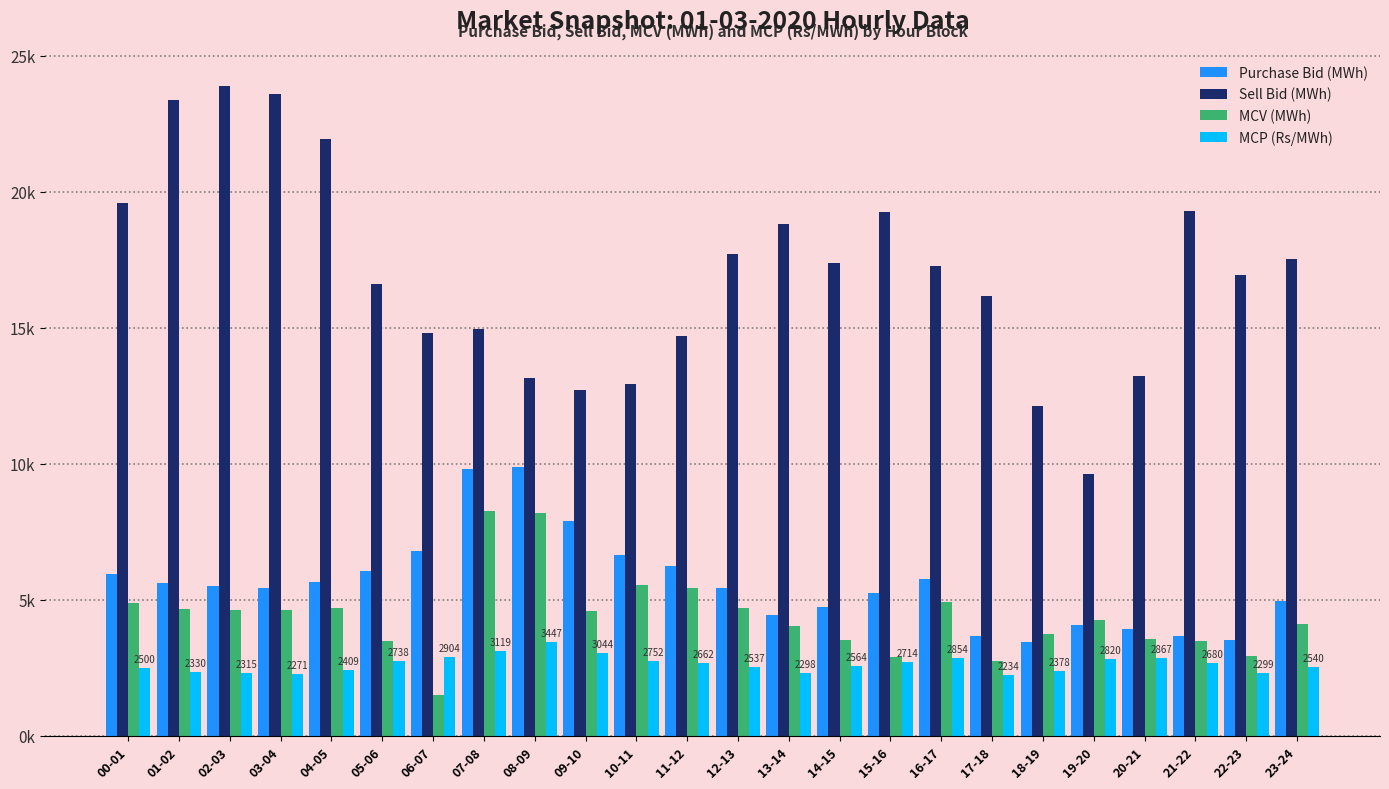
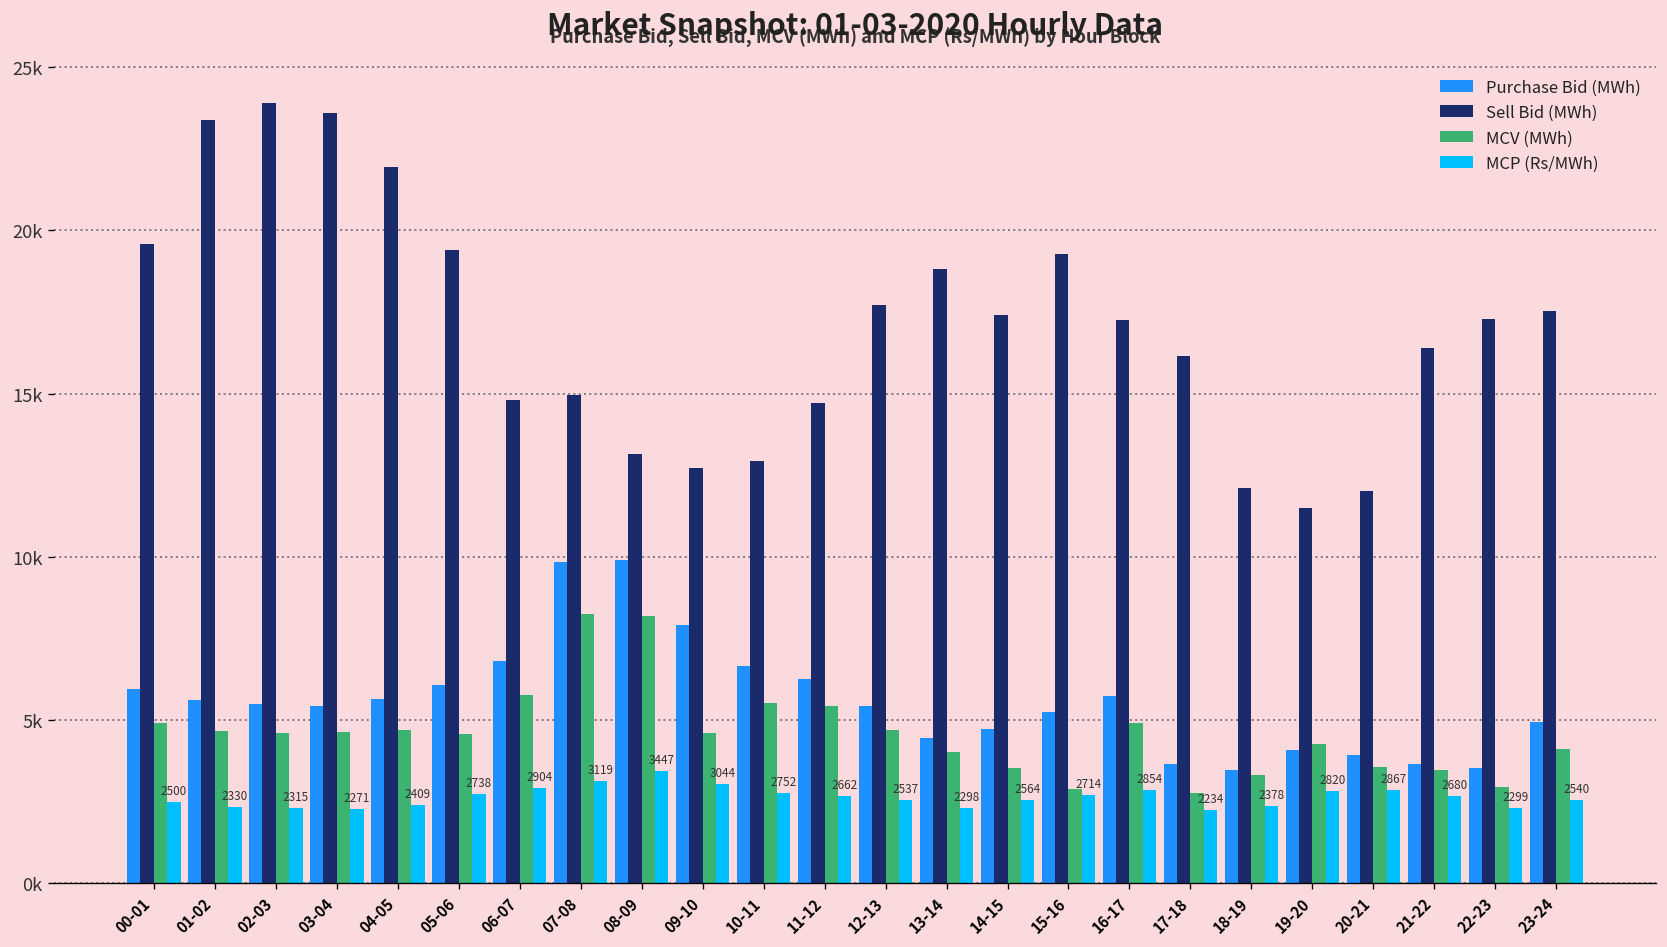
Sell Bid (MWh), 05-06: 16600 -> 19400
MCV (MWh), 05-06: 3500 -> 4600
MCV (MWh), 06-07: 1500 -> 5800
MCV (MWh), 18-19: 3700 -> 3300
Sell Bid (MWh), 19-20: 9600 -> 11500
Sell Bid (MWh), 20-21: 13200 -> 12000
Sell Bid (MWh), 21-22: 19300 -> 16400
Sell Bid (MWh), 22-23: 16900 -> 17300
